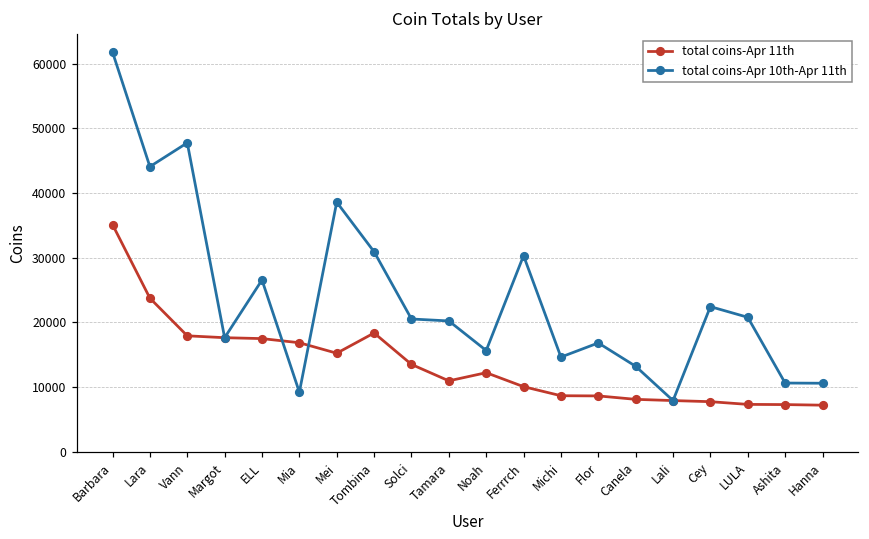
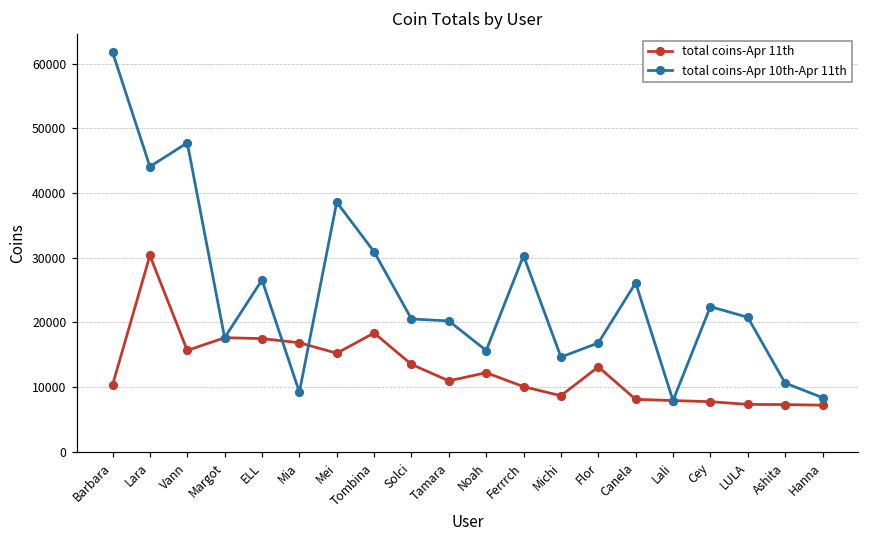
total coins-Apr 11th, Barbara: 35000 -> 10000
total coins-Apr 11th, Lara: 24000 -> 30000
total coins-Apr 11th, Vann: 18000 -> 16000
total coins-Apr 11th, Flor: 9000 -> 13000
total coins-Apr 10th-Apr 11th, Canela: 13000 -> 26000
total coins-Apr 10th-Apr 11th, Hanna: 11000 -> 8000
